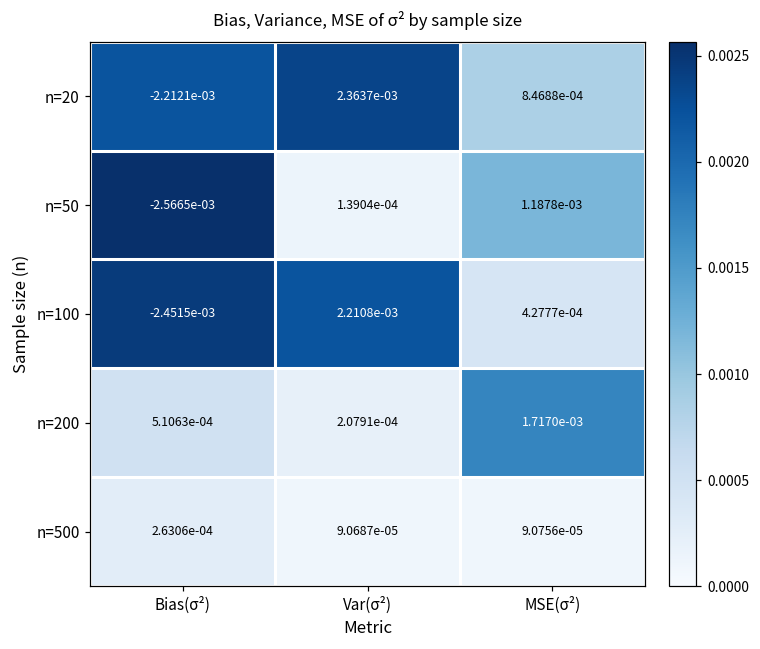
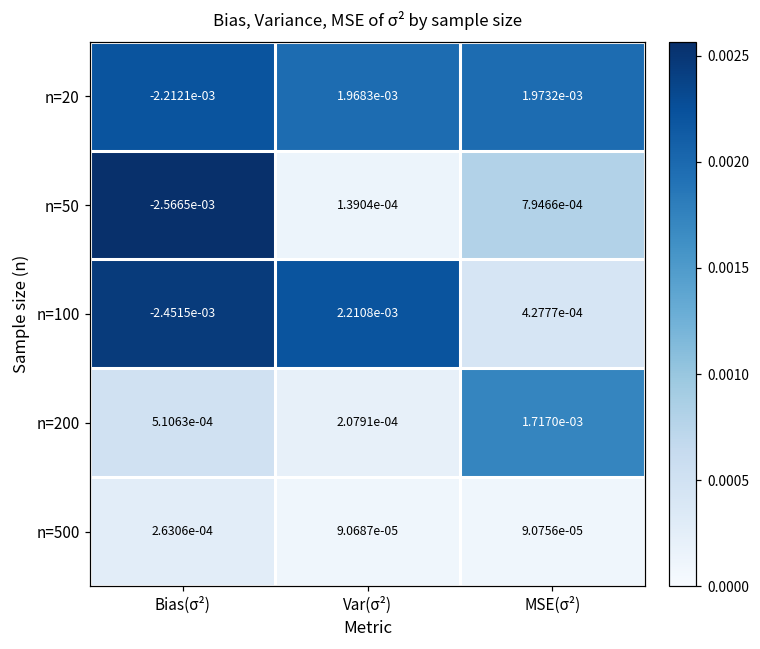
n=20, Var(σ²): 2.3637e-03 -> 1.9683e-03
n=20, MSE(σ²): 8.4688e-04 -> 1.9732e-03
n=50, MSE(σ²): 1.1878e-03 -> 7.9466e-04
